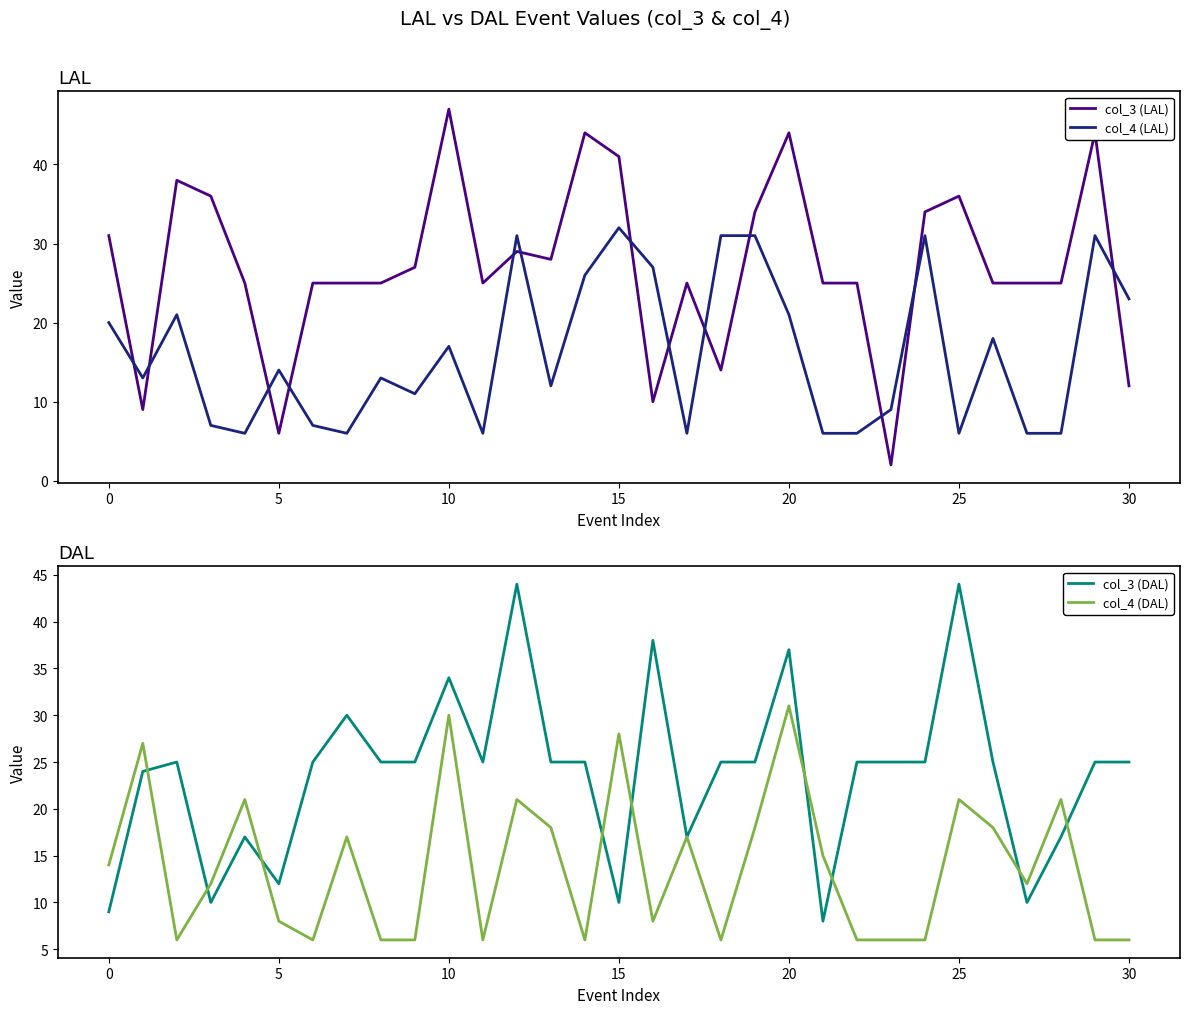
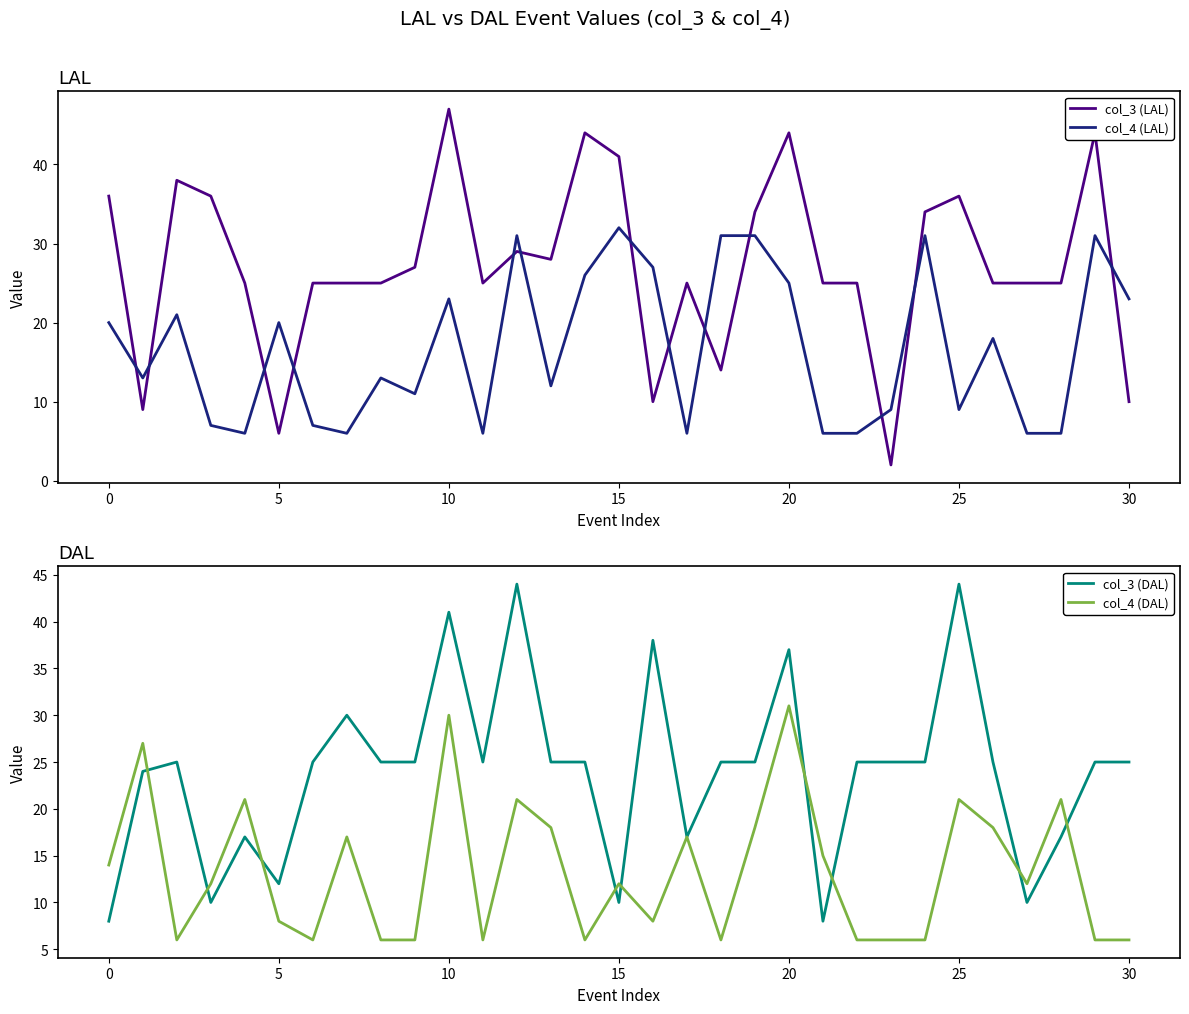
LAL, col_3 (LAL), 0: 31 -> 36
LAL, col_4 (LAL), 5: 14 -> 20
LAL, col_4 (LAL), 10: 17 -> 23
LAL, col_4 (LAL), 20: 21 -> 25
LAL, col_4 (LAL), 25: 6 -> 9
LAL, col_3 (LAL), 30: 12 -> 10
DAL, col_3 (DAL), 0: 9 -> 8
DAL, col_3 (DAL), 10: 34 -> 41
DAL, col_4 (DAL), 15: 28 -> 12
